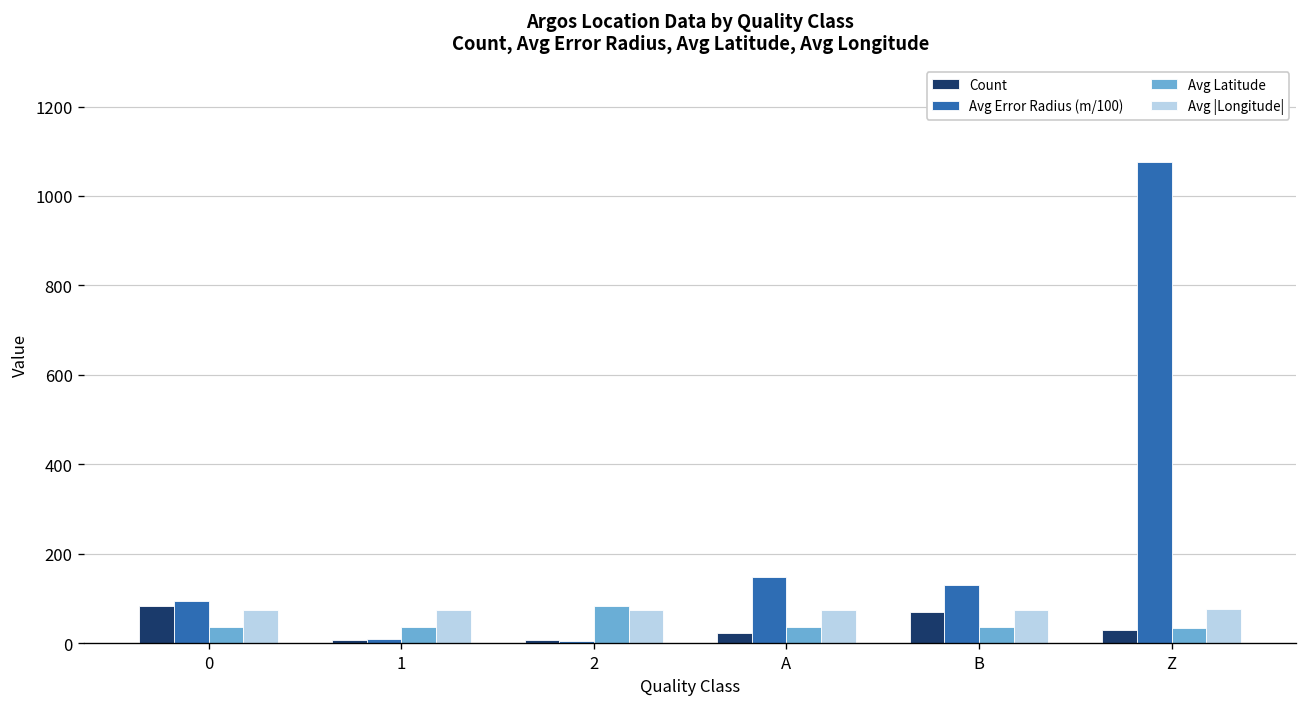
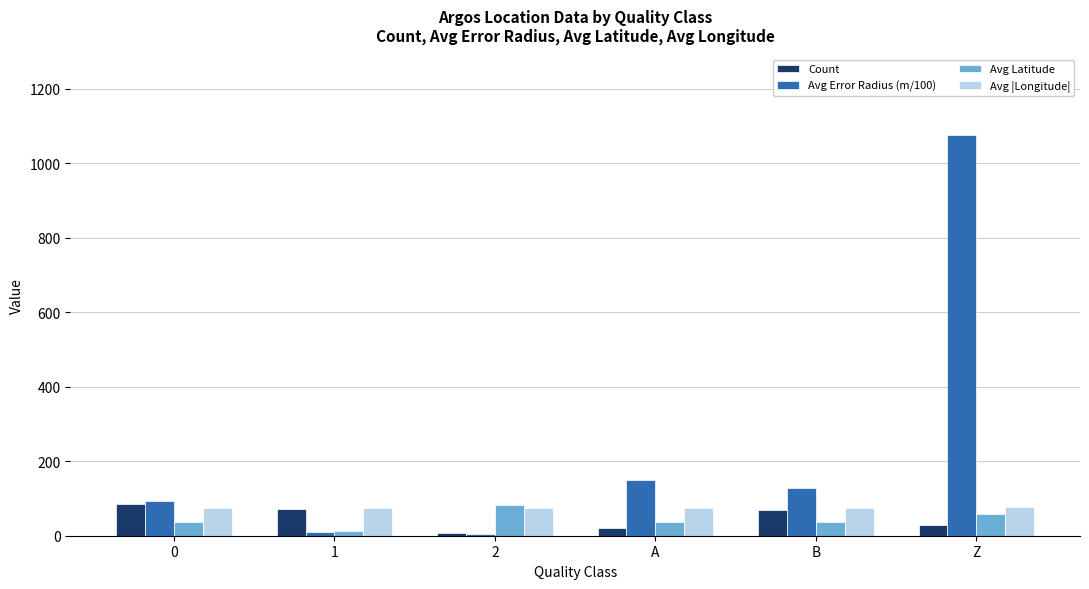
Count, 1: 10 -> 70
Avg Latitude, 1: 40 -> 10
Avg Latitude, Z: 30 -> 60
